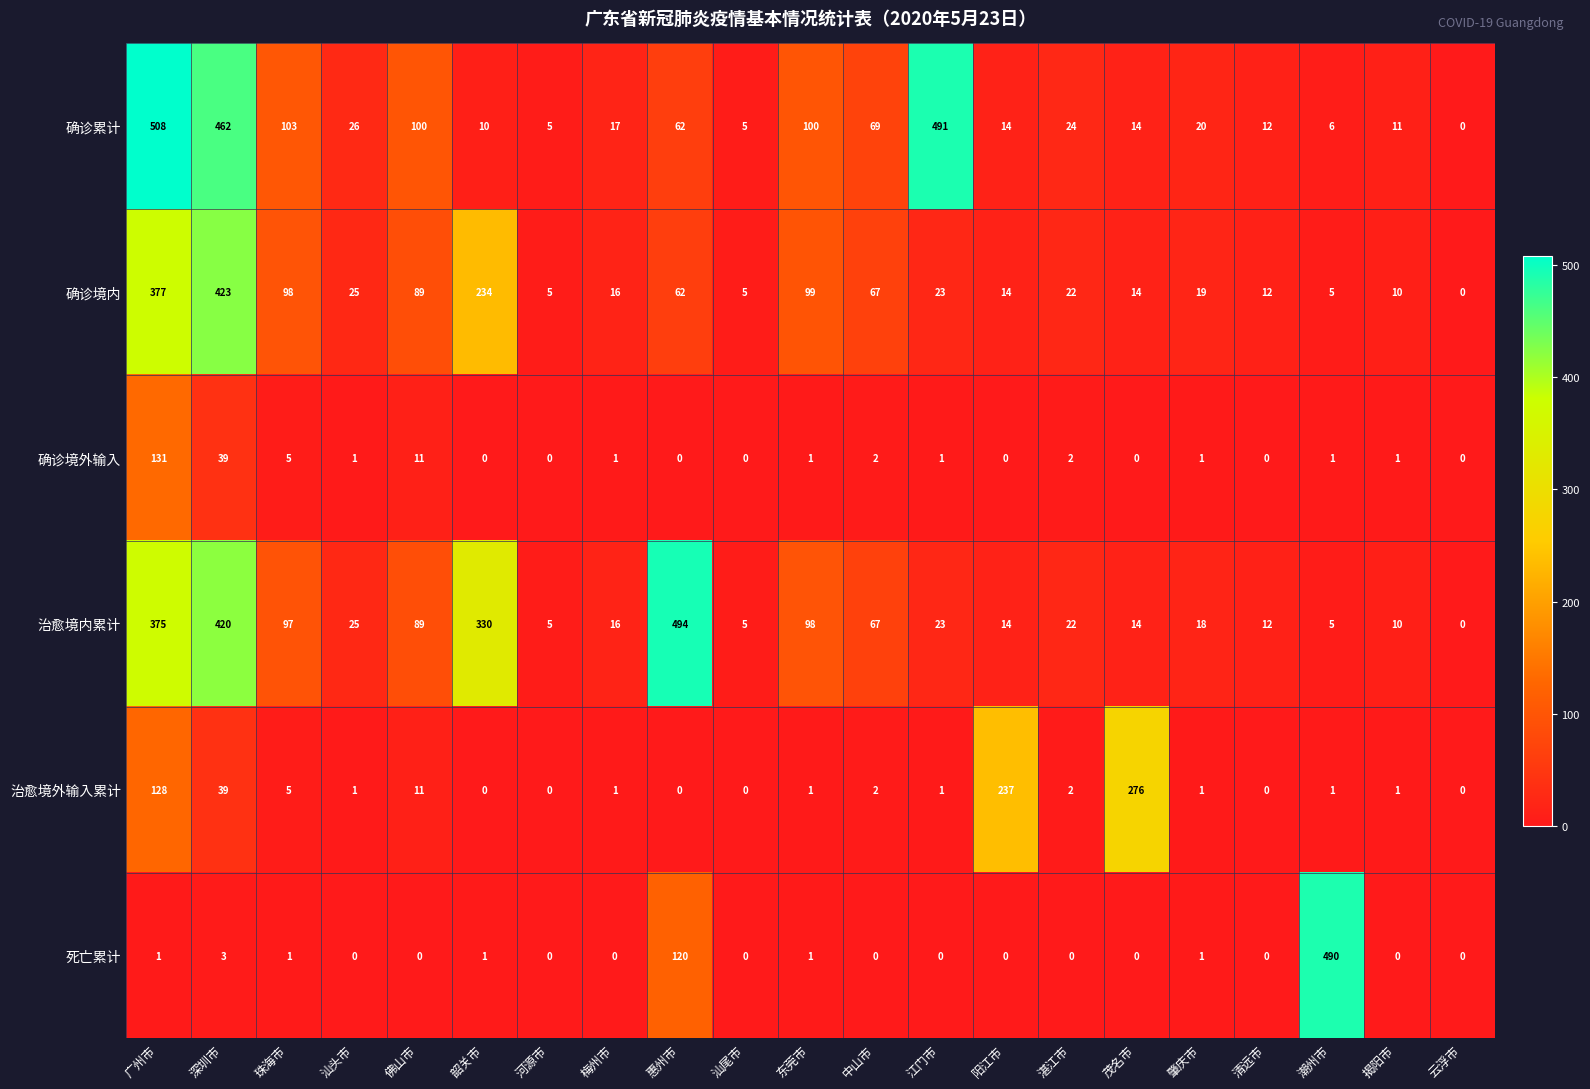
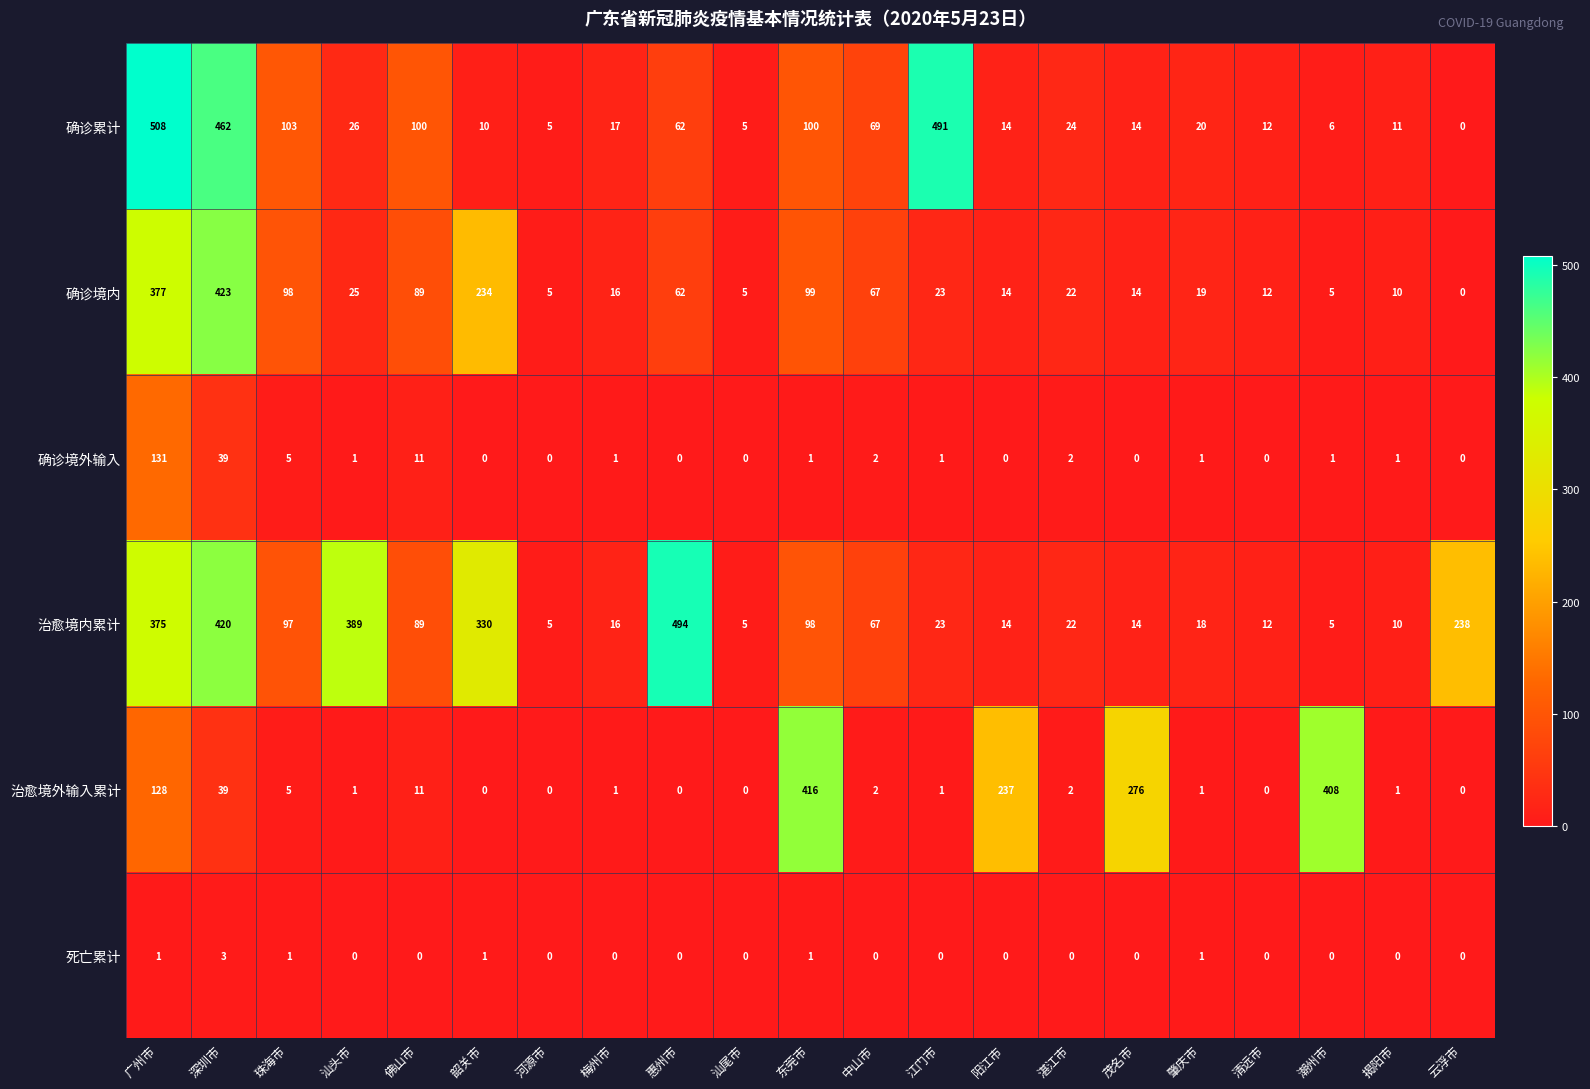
治愈境内累计, 汕头市: 25 -> 389
治愈境内累计, 云浮市: 0 -> 238
治愈境外输入累计, 东莞市: 1 -> 416
治愈境外输入累计, 潮州市: 1 -> 408
死亡累计, 惠州市: 120 -> 0
死亡累计, 潮州市: 490 -> 0
